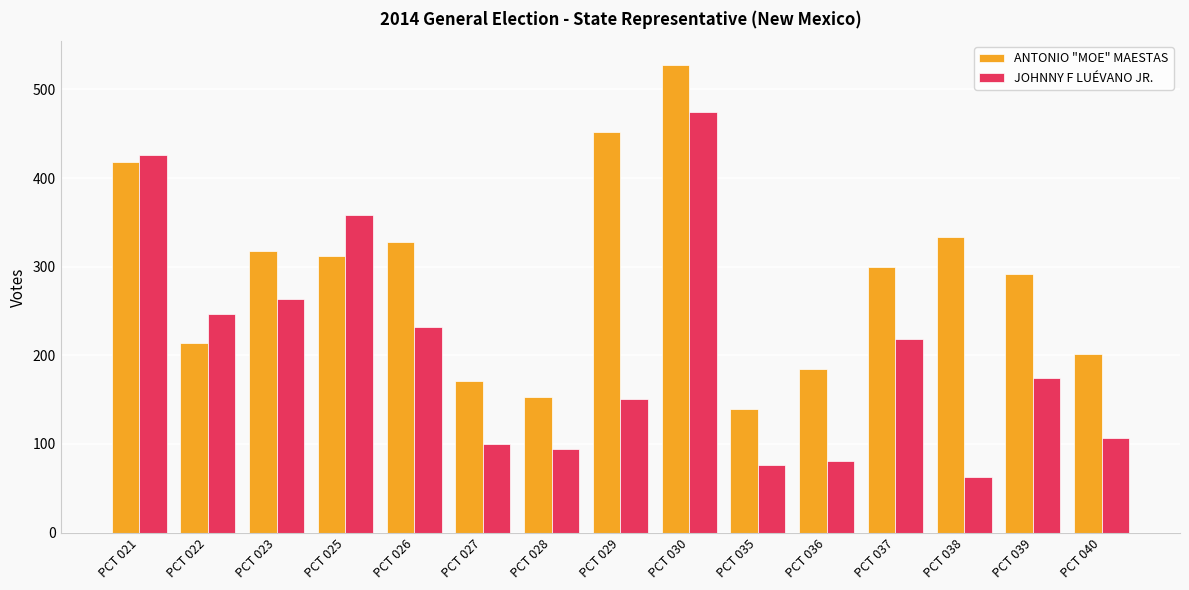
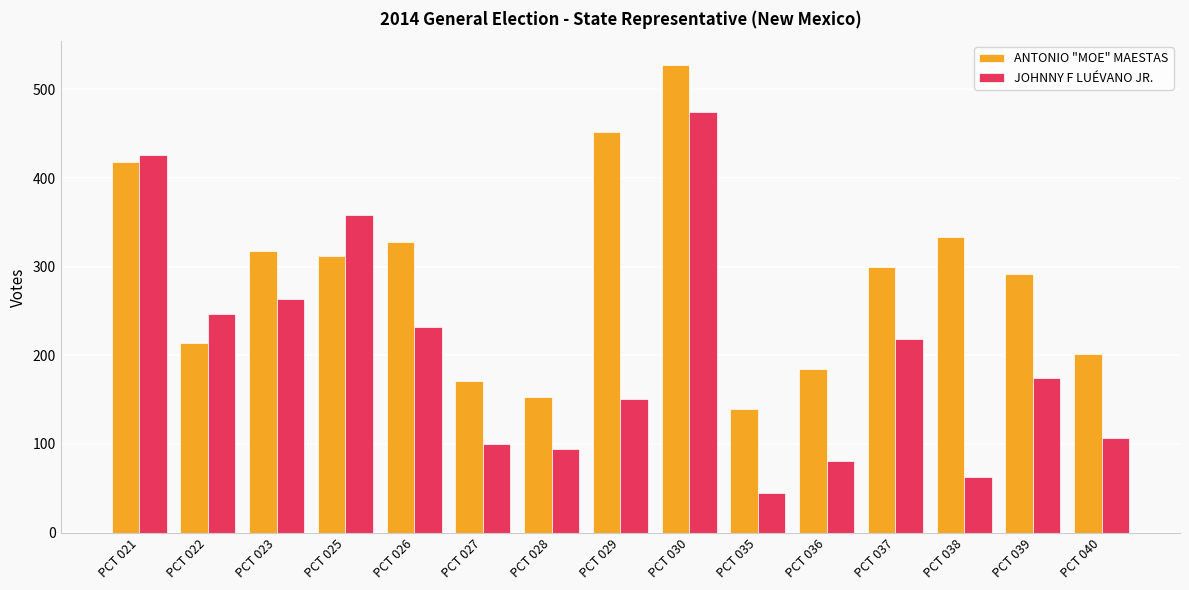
JOHNNY F LUÉVANO JR., PCT 035: 80 -> 50
